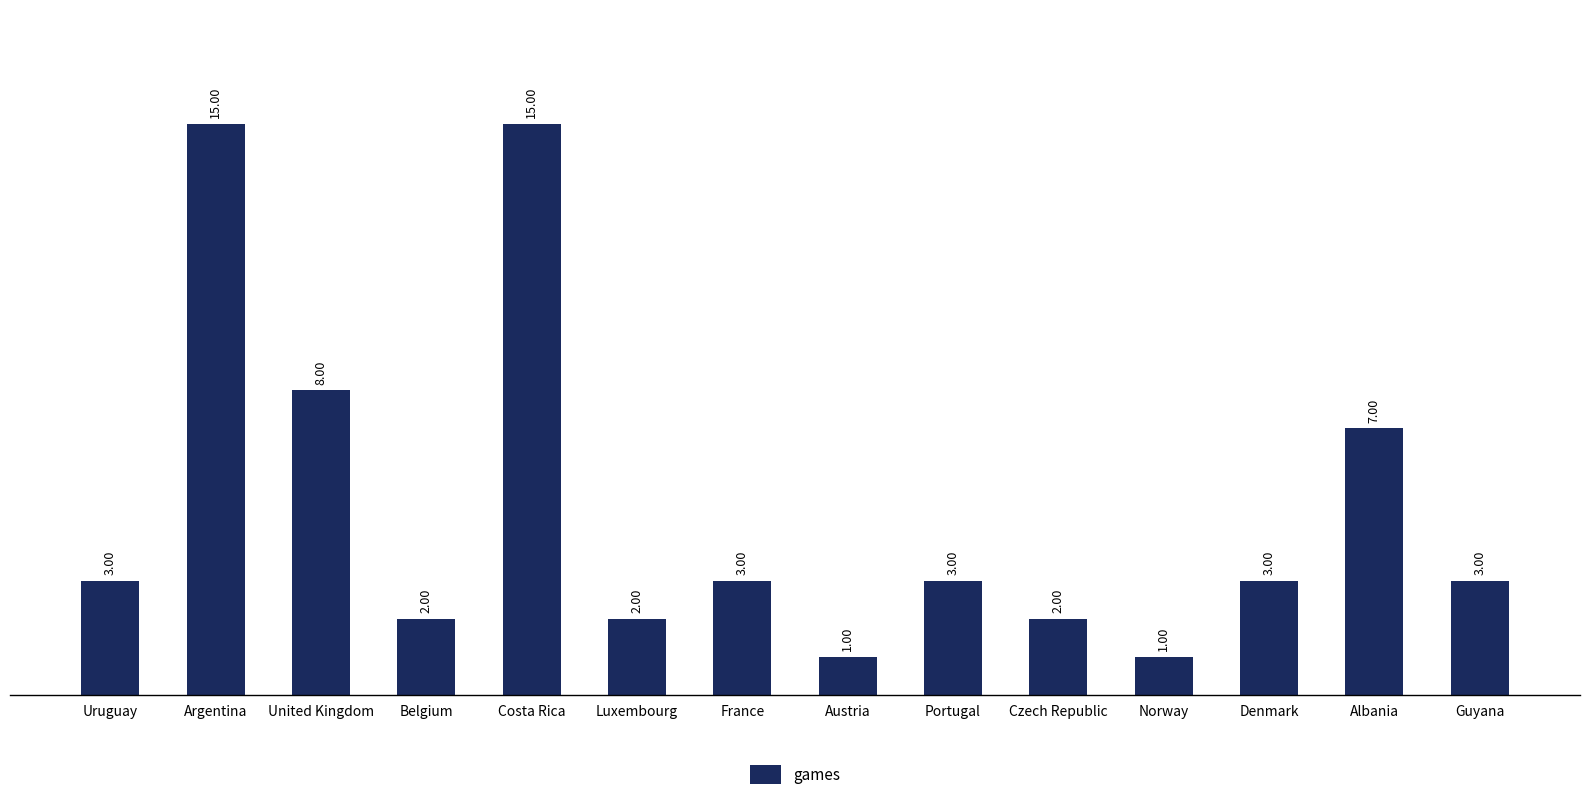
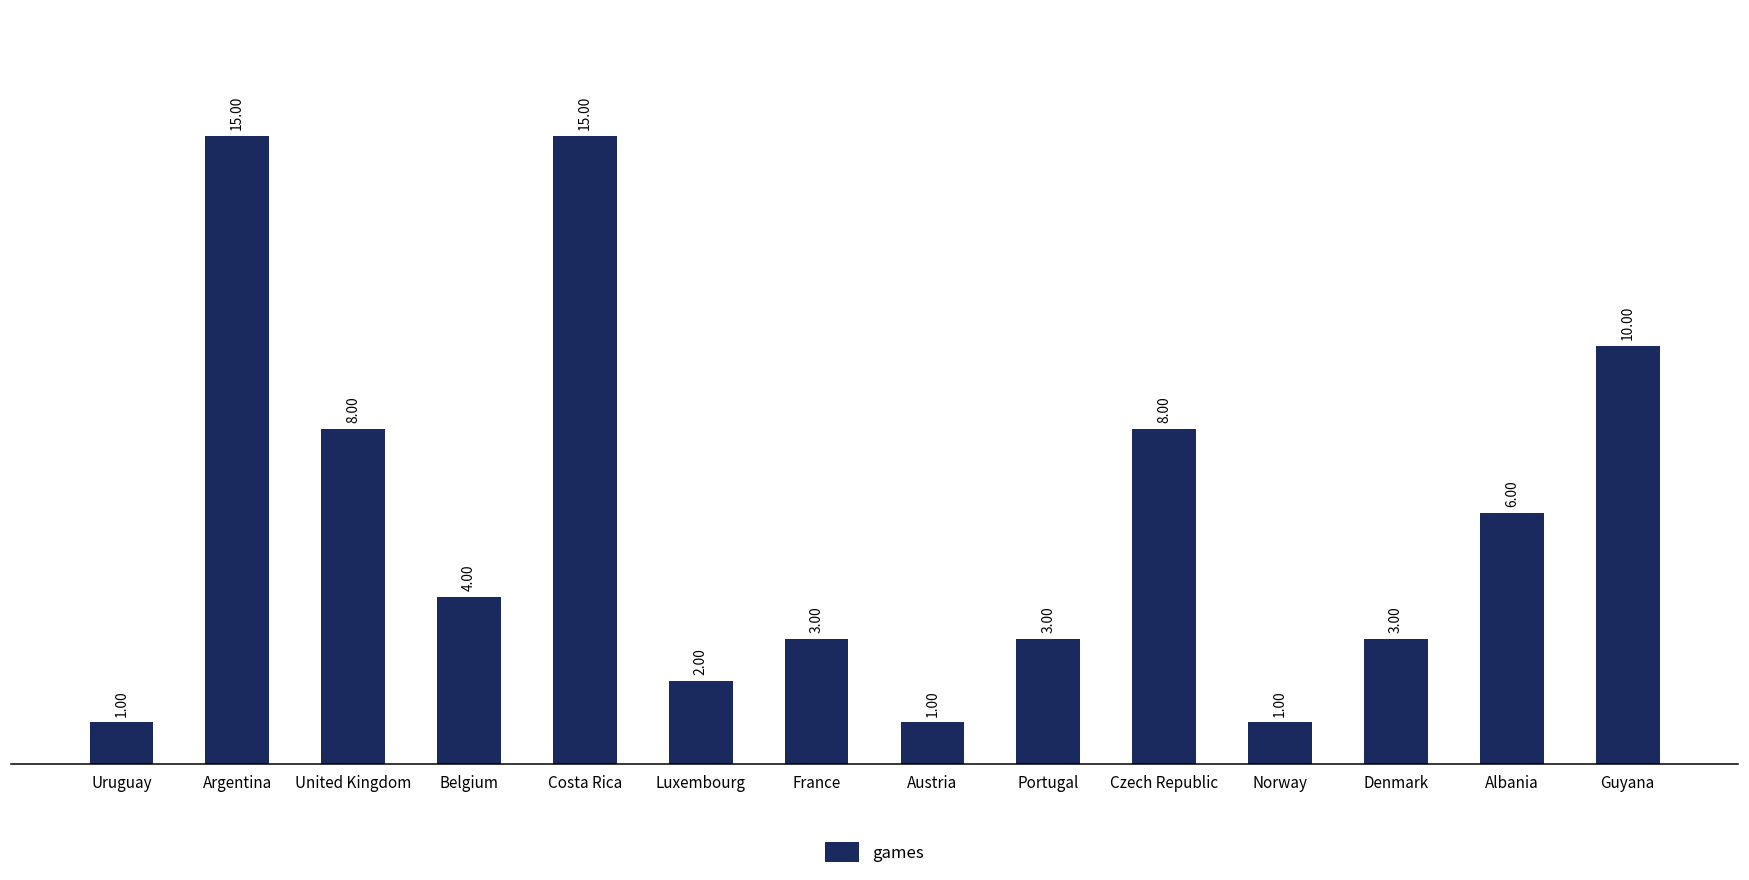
Uruguay: 3.00 -> 1.00
Belgium: 2.00 -> 4.00
Czech Republic: 2.00 -> 8.00
Albania: 7.00 -> 6.00
Guyana: 3.00 -> 10.00
